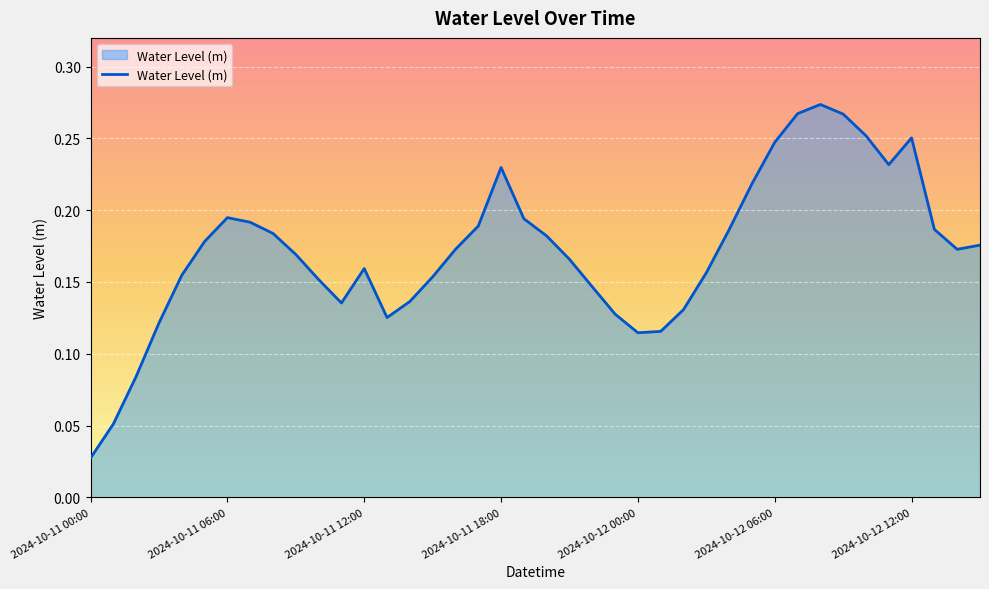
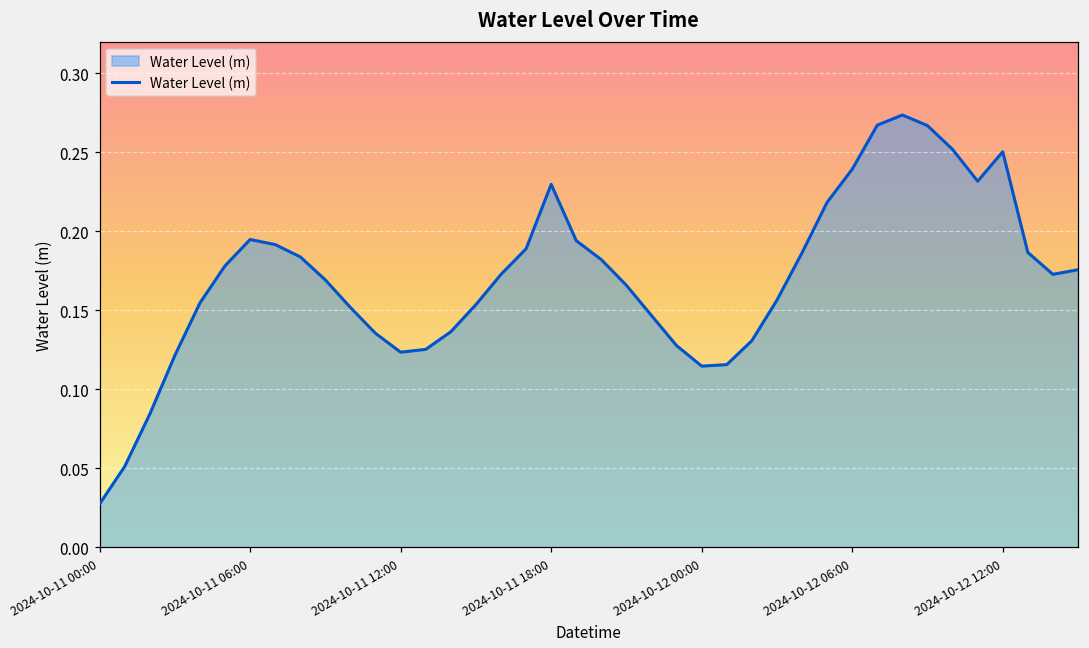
2024-10-11 12:00: 0.159 -> 0.123
2024-10-12 06:00: 0.247 -> 0.239
